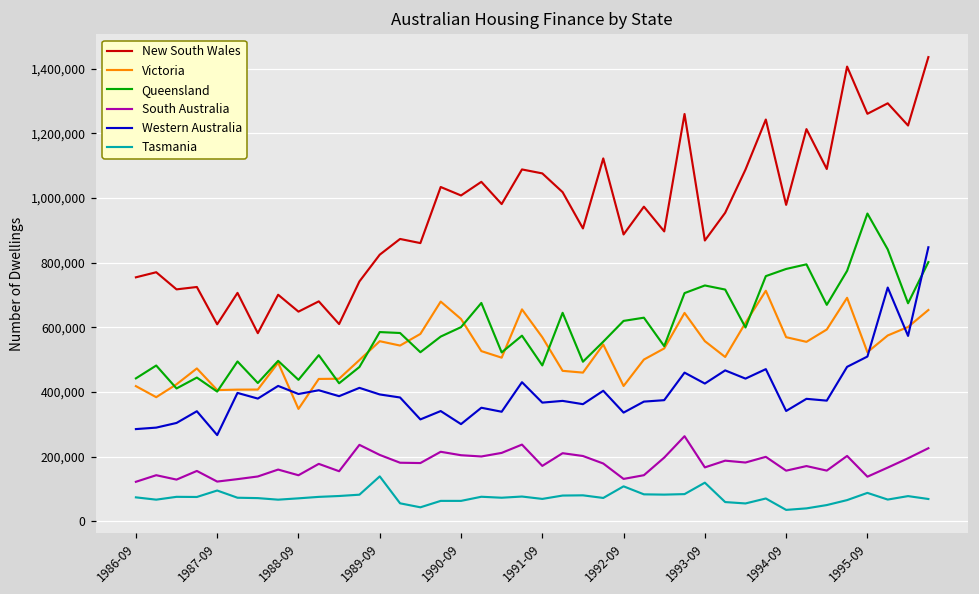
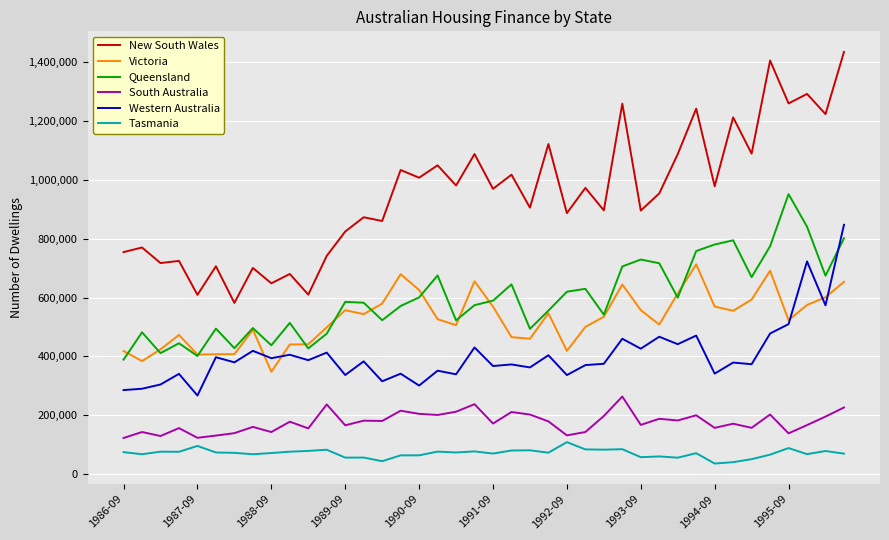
Queensland, 1986-09: 440,000 -> 390,000
South Australia, 1989-09: 210,000 -> 170,000
Western Australia, 1989-09: 390,000 -> 340,000
Tasmania, 1989-09: 140,000 -> 60,000
New South Wales, 1991-09: 1,080,000 -> 970,000
Queensland, 1991-09: 480,000 -> 590,000
New South Wales, 1993-09: 870,000 -> 900,000
Tasmania, 1993-09: 120,000 -> 60,000
